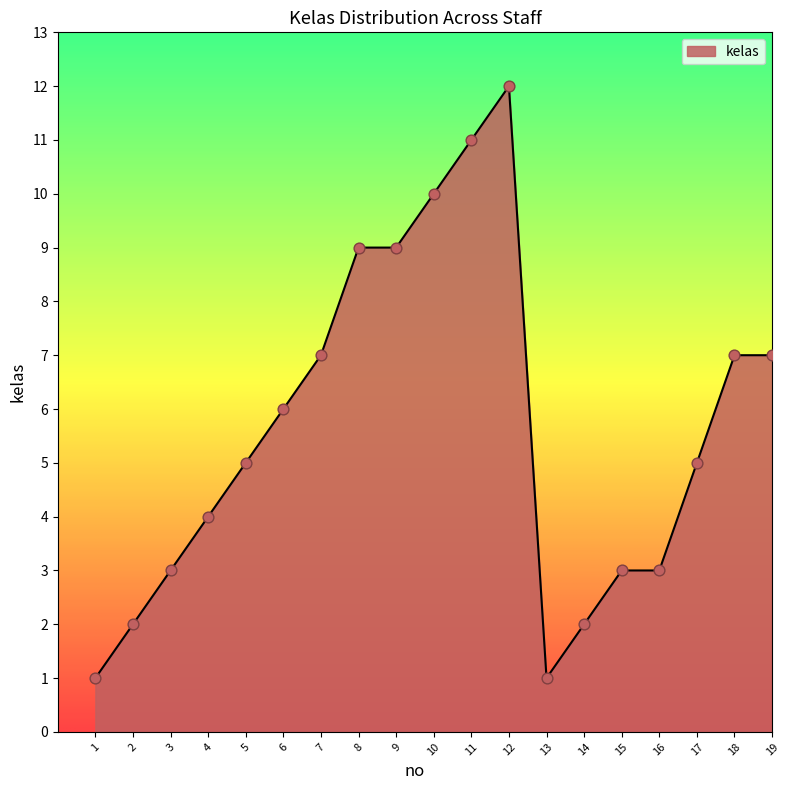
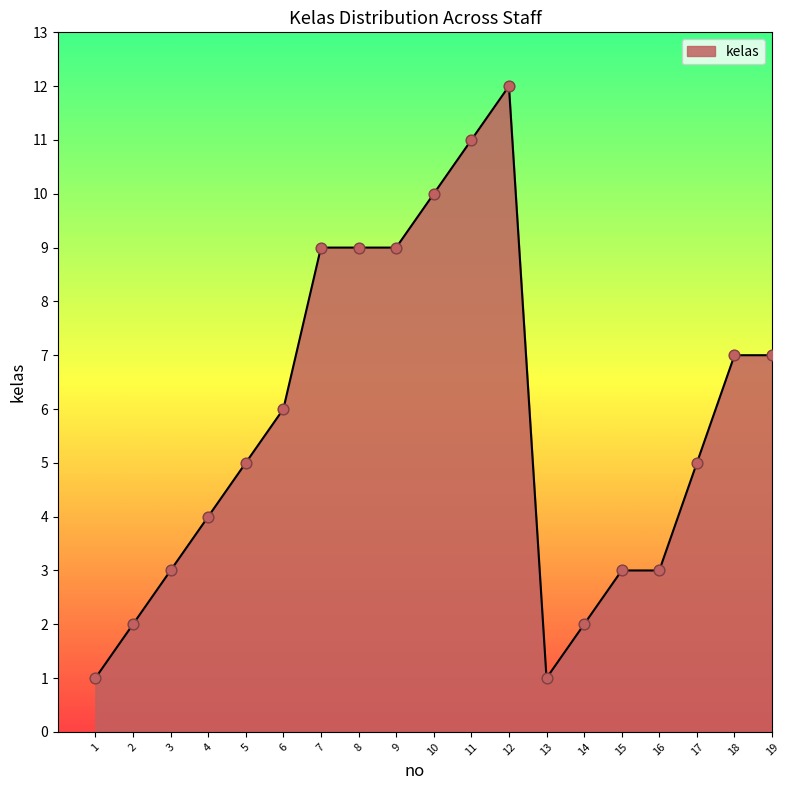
7: 7 -> 9
